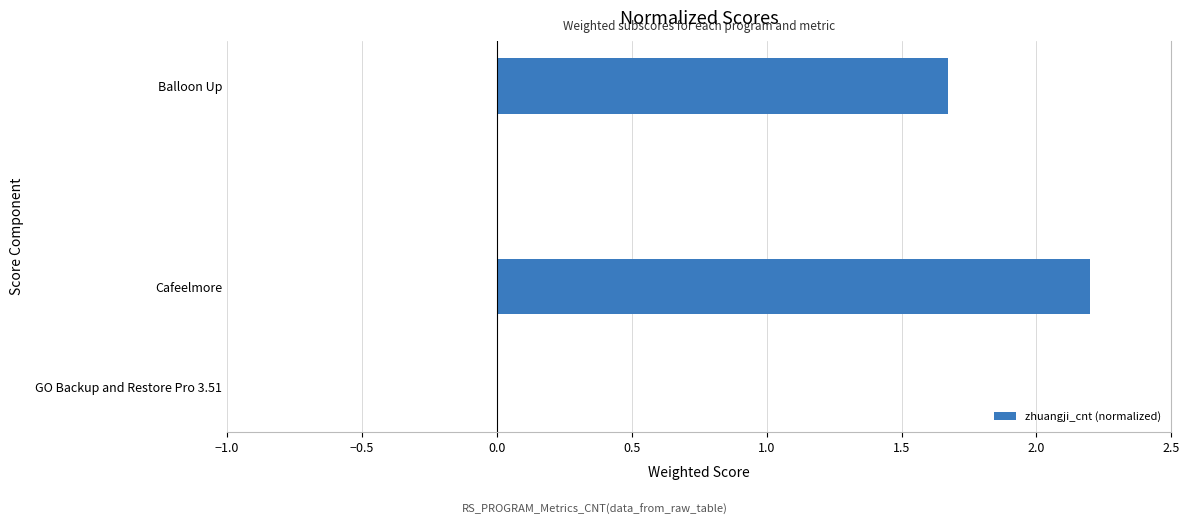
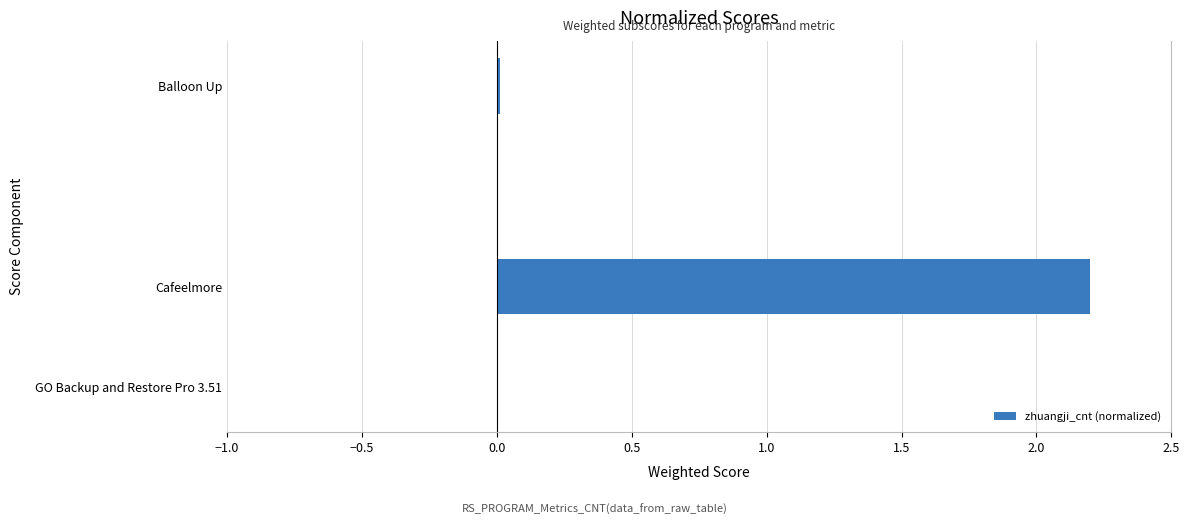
Balloon Up: 1.67 -> 0.01
